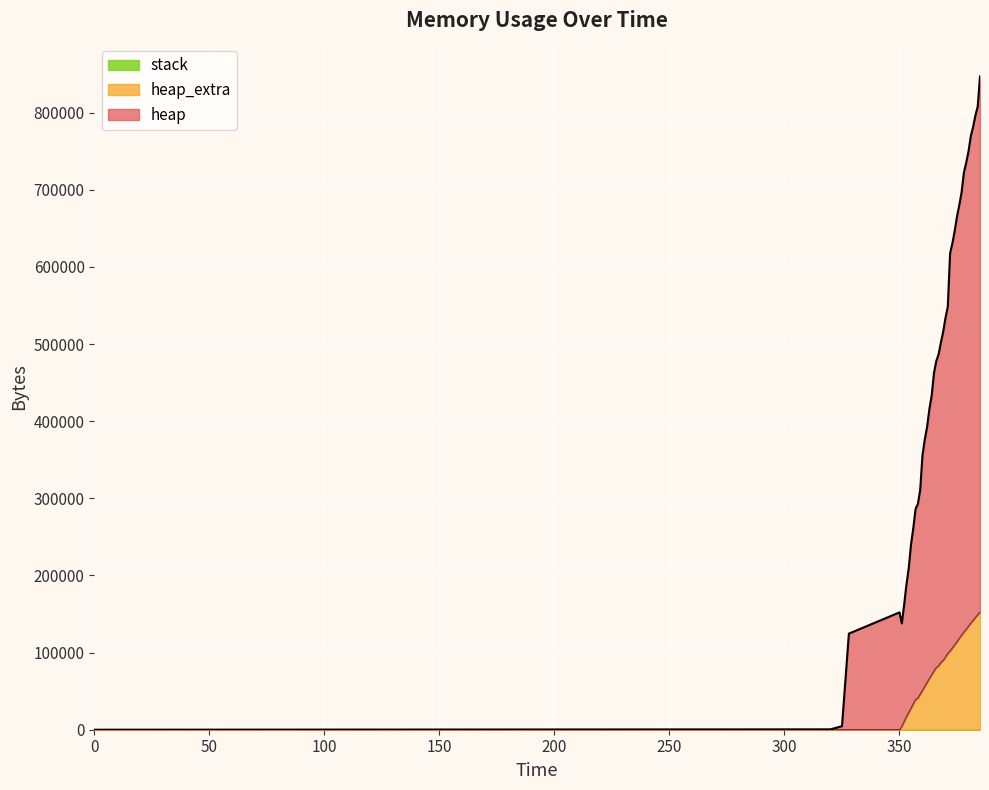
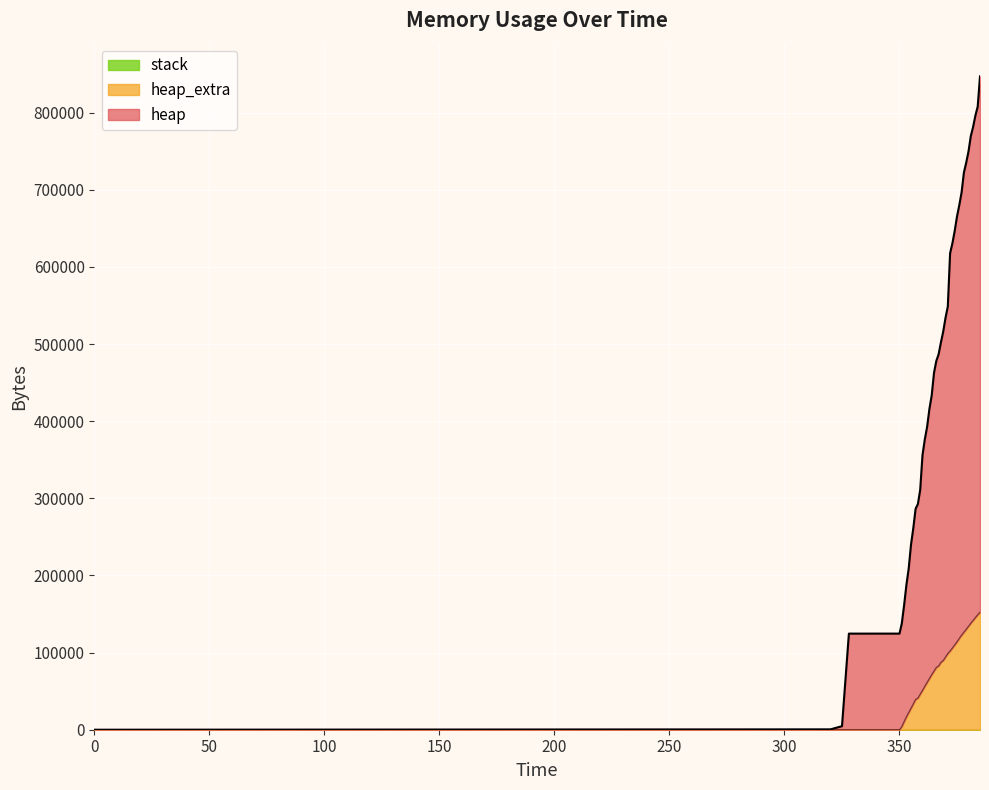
heap, 350: 150000 -> 120000
